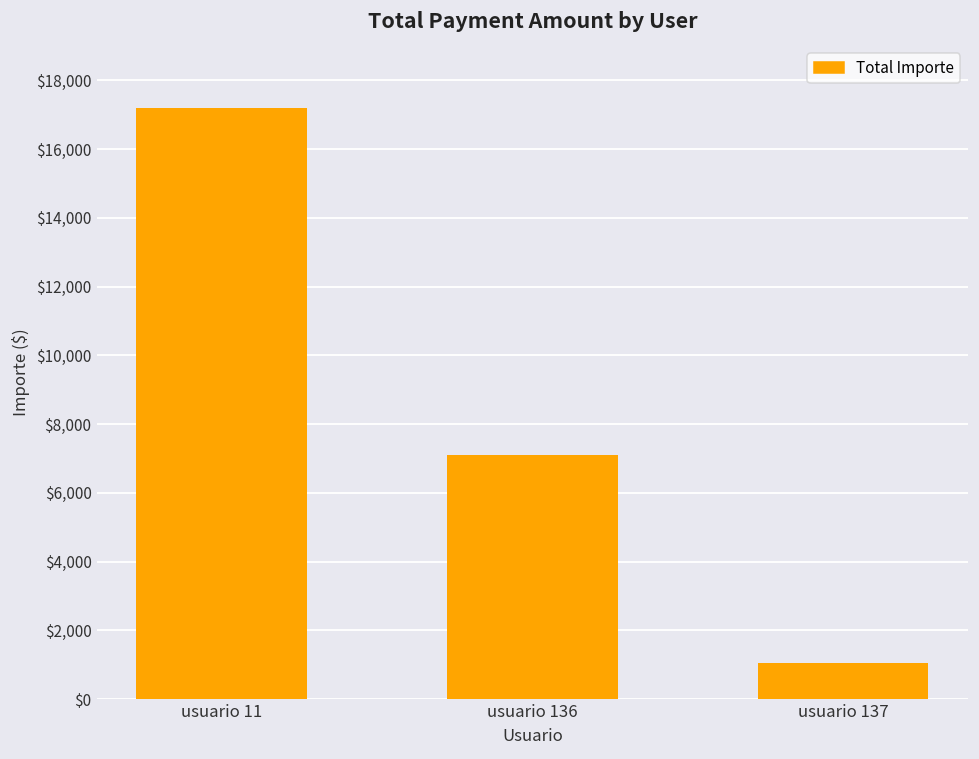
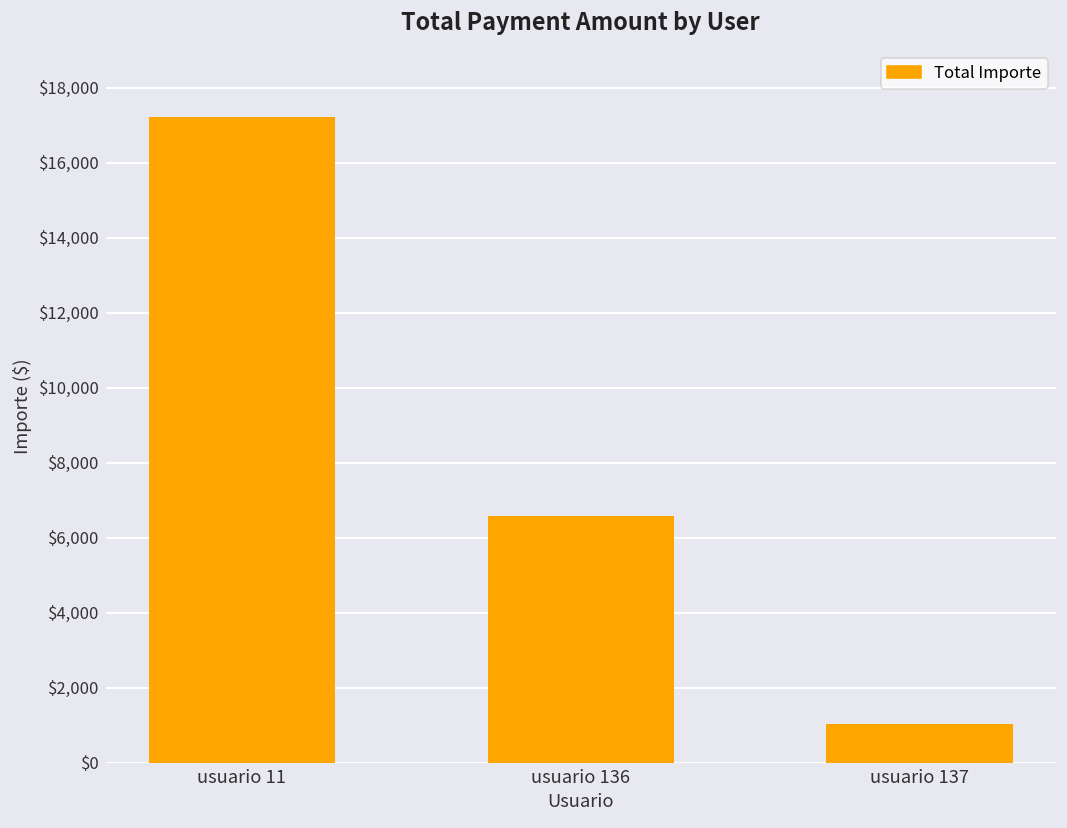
usuario 136: $7,100 -> $6,600
